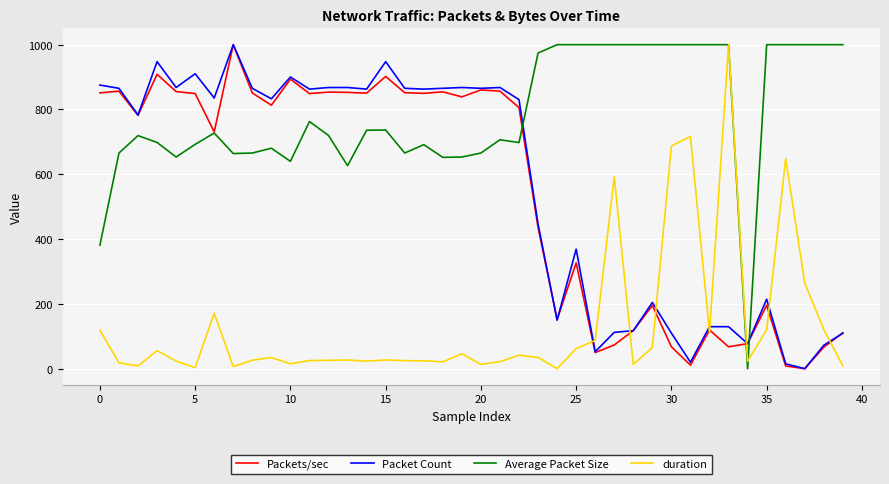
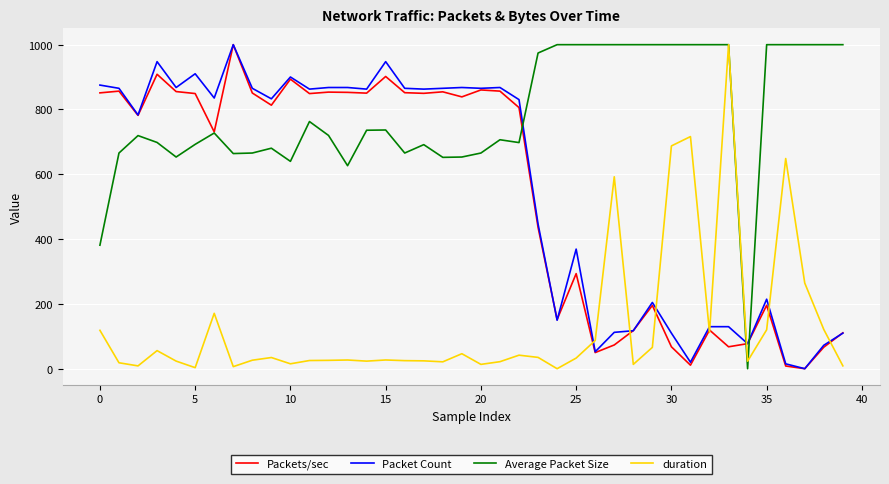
Packets/sec, 25: 330 -> 290
duration, 25: 60 -> 30
